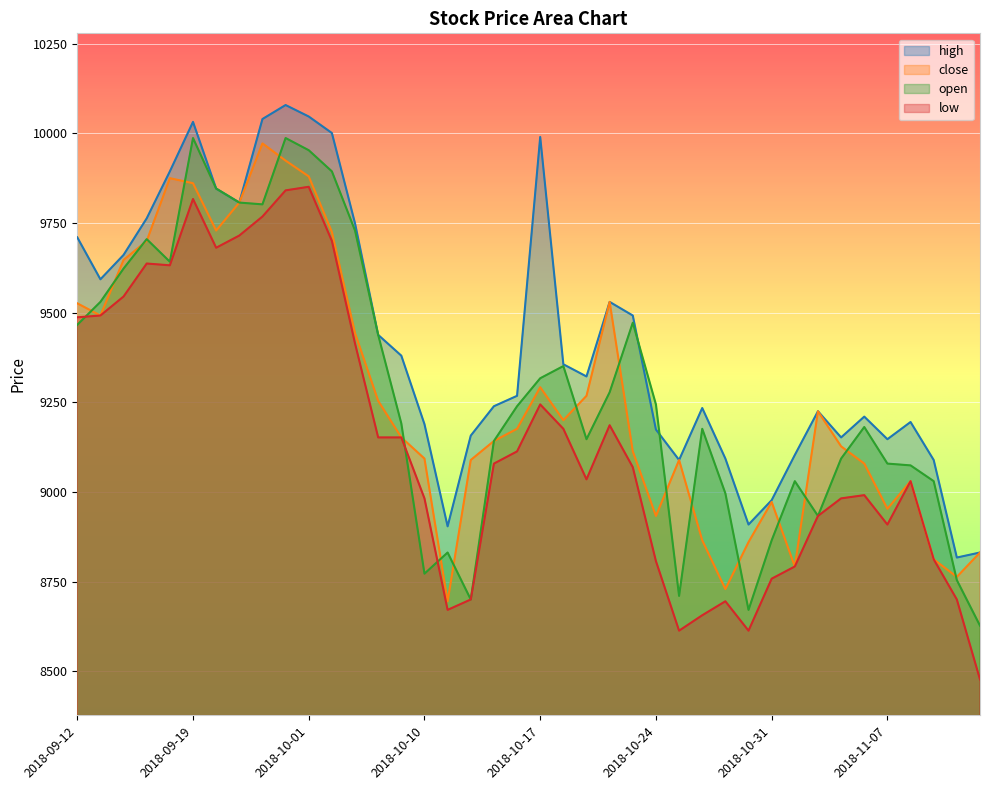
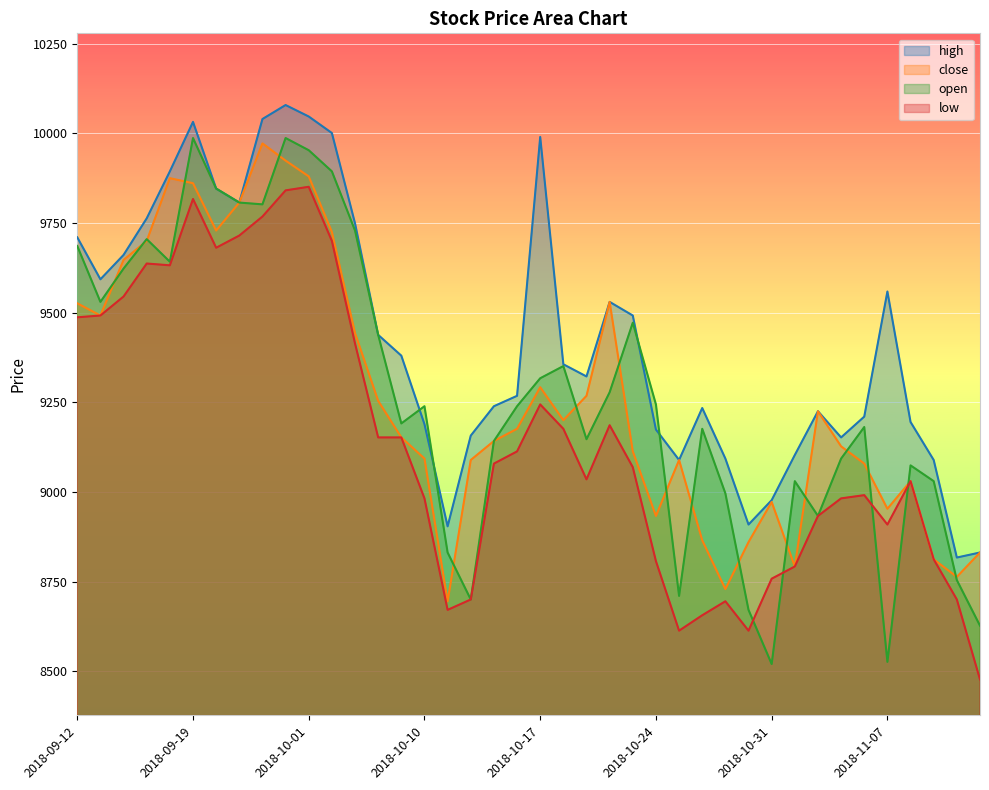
open, 2018-09-12: 9470 -> 9690
open, 2018-10-10: 8770 -> 9240
open, 2018-10-31: 8870 -> 8520
high, 2018-11-07: 9150 -> 9560
open, 2018-11-07: 9080 -> 8530
